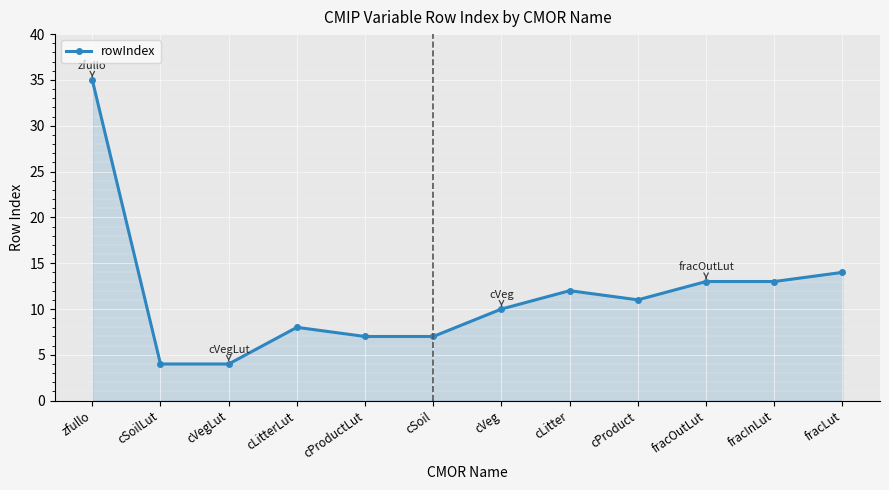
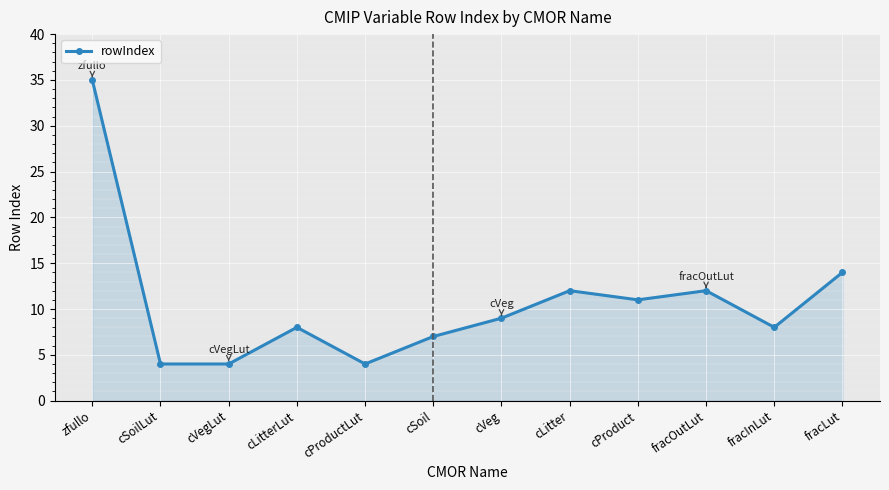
cProductLut: 7 -> 4
cVeg: 10 -> 9
fracOutLut: 13 -> 12
fracInLut: 13 -> 8
